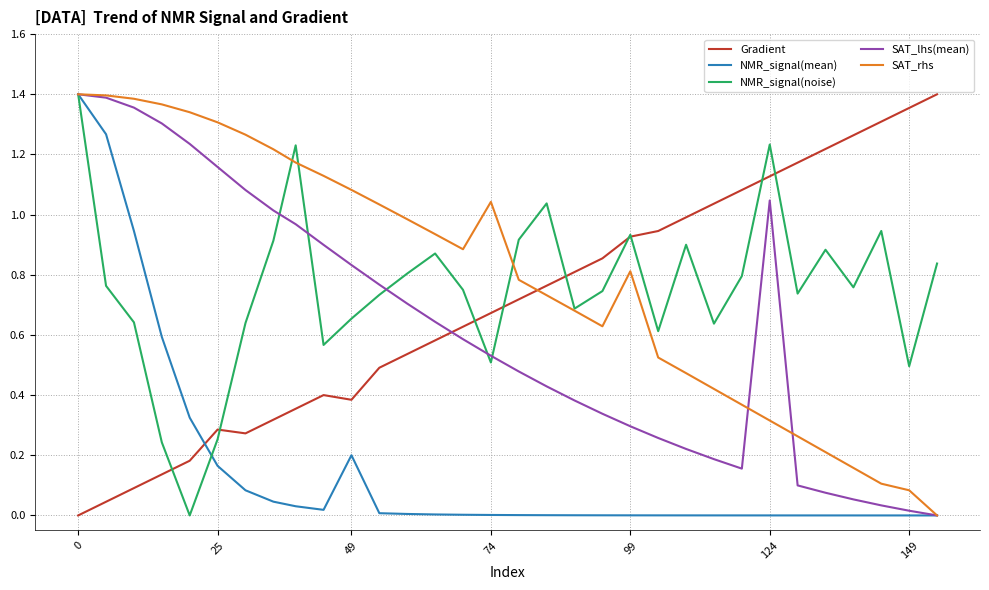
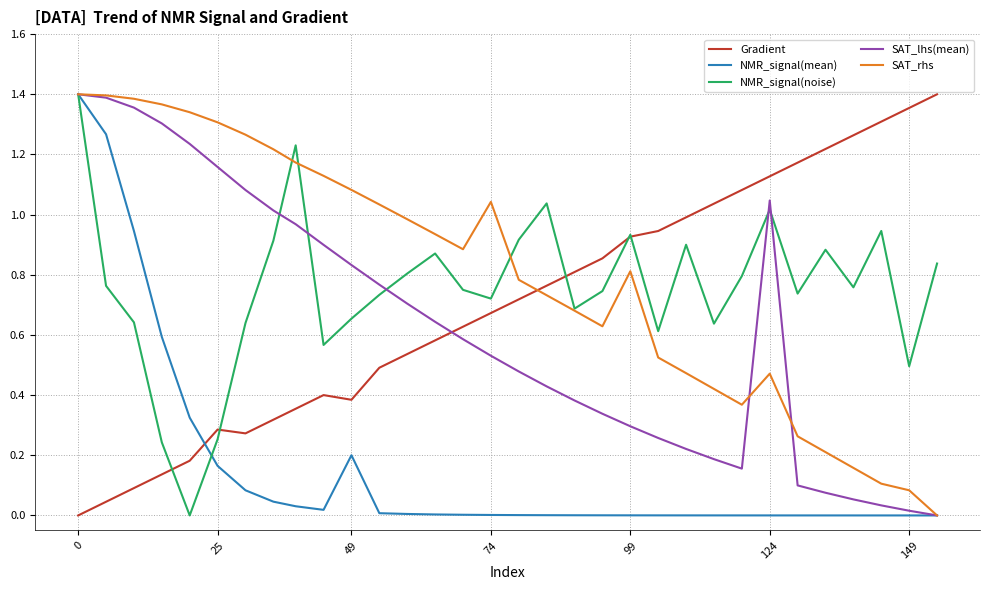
NMR_signal(noise), 74: 0.51 -> 0.72
NMR_signal(noise), 124: 1.23 -> 1.02
SAT_rhs, 124: 0.32 -> 0.47
